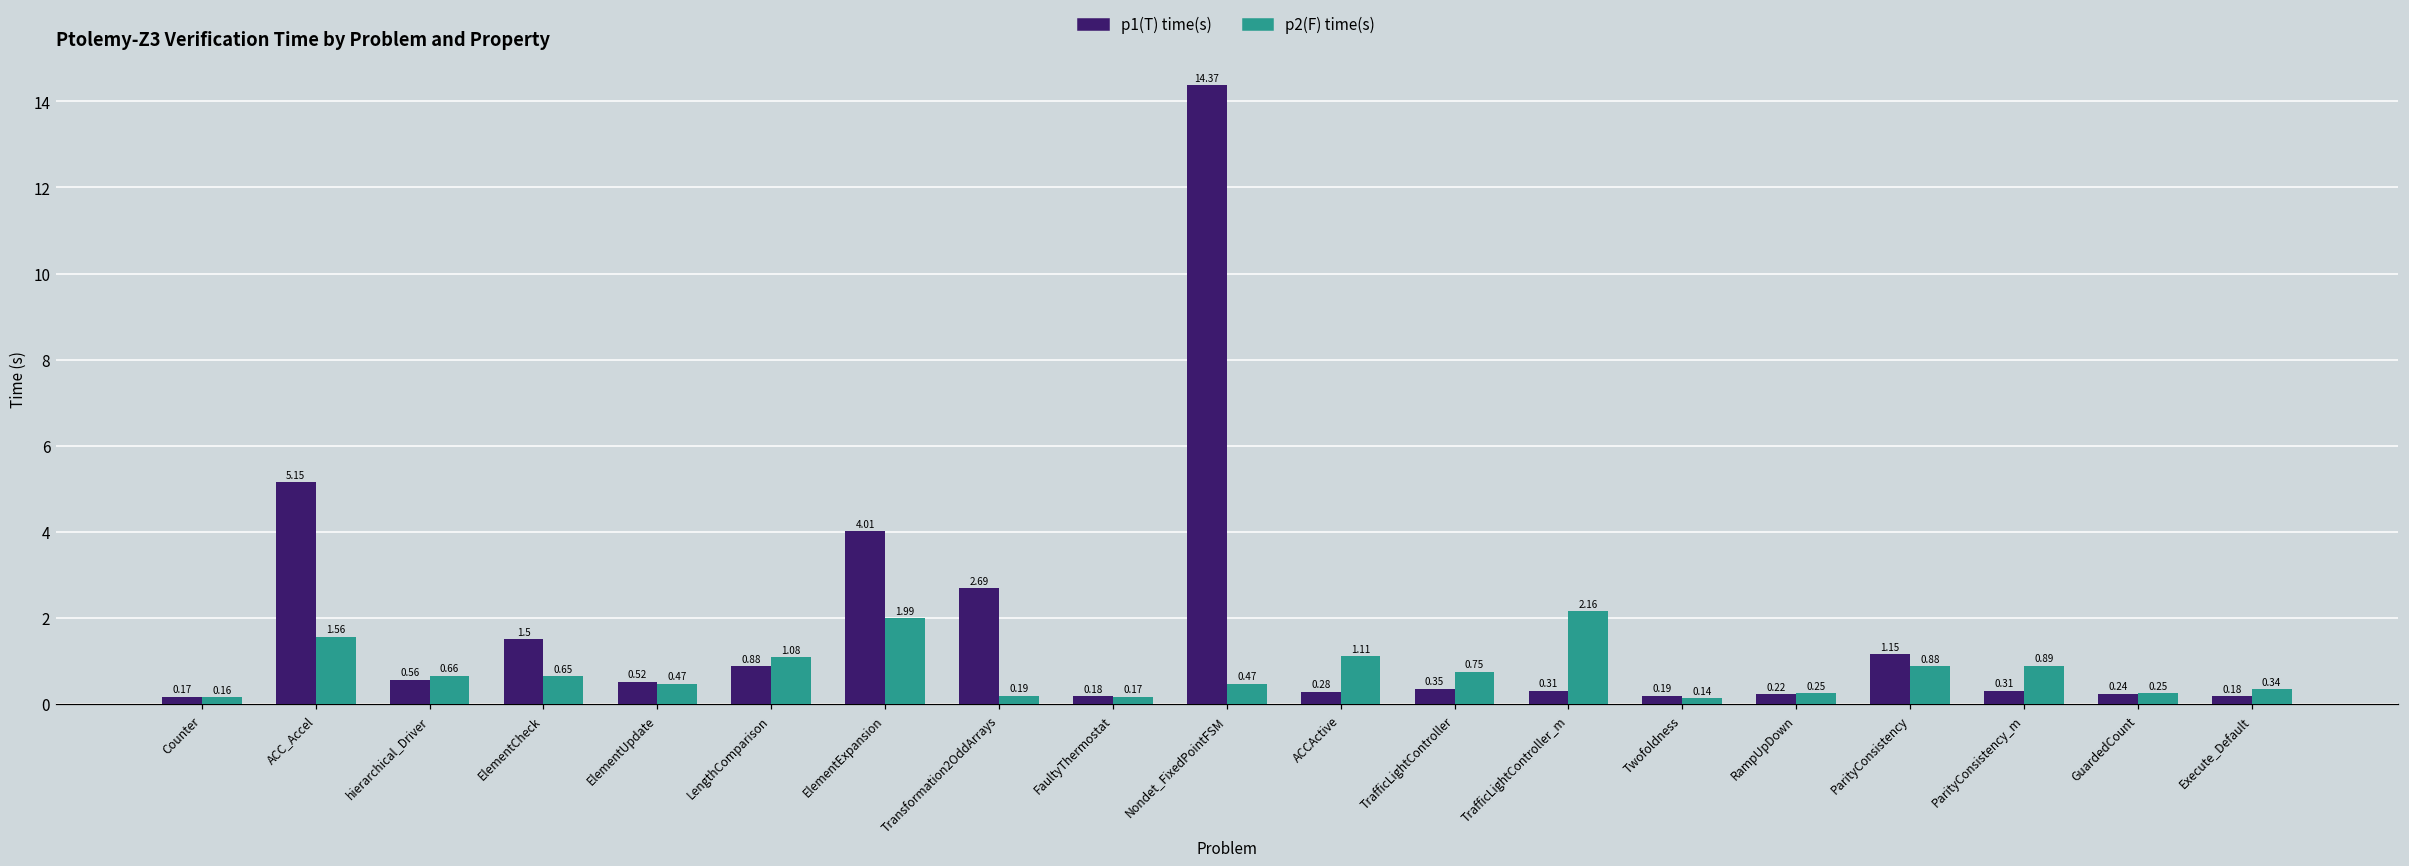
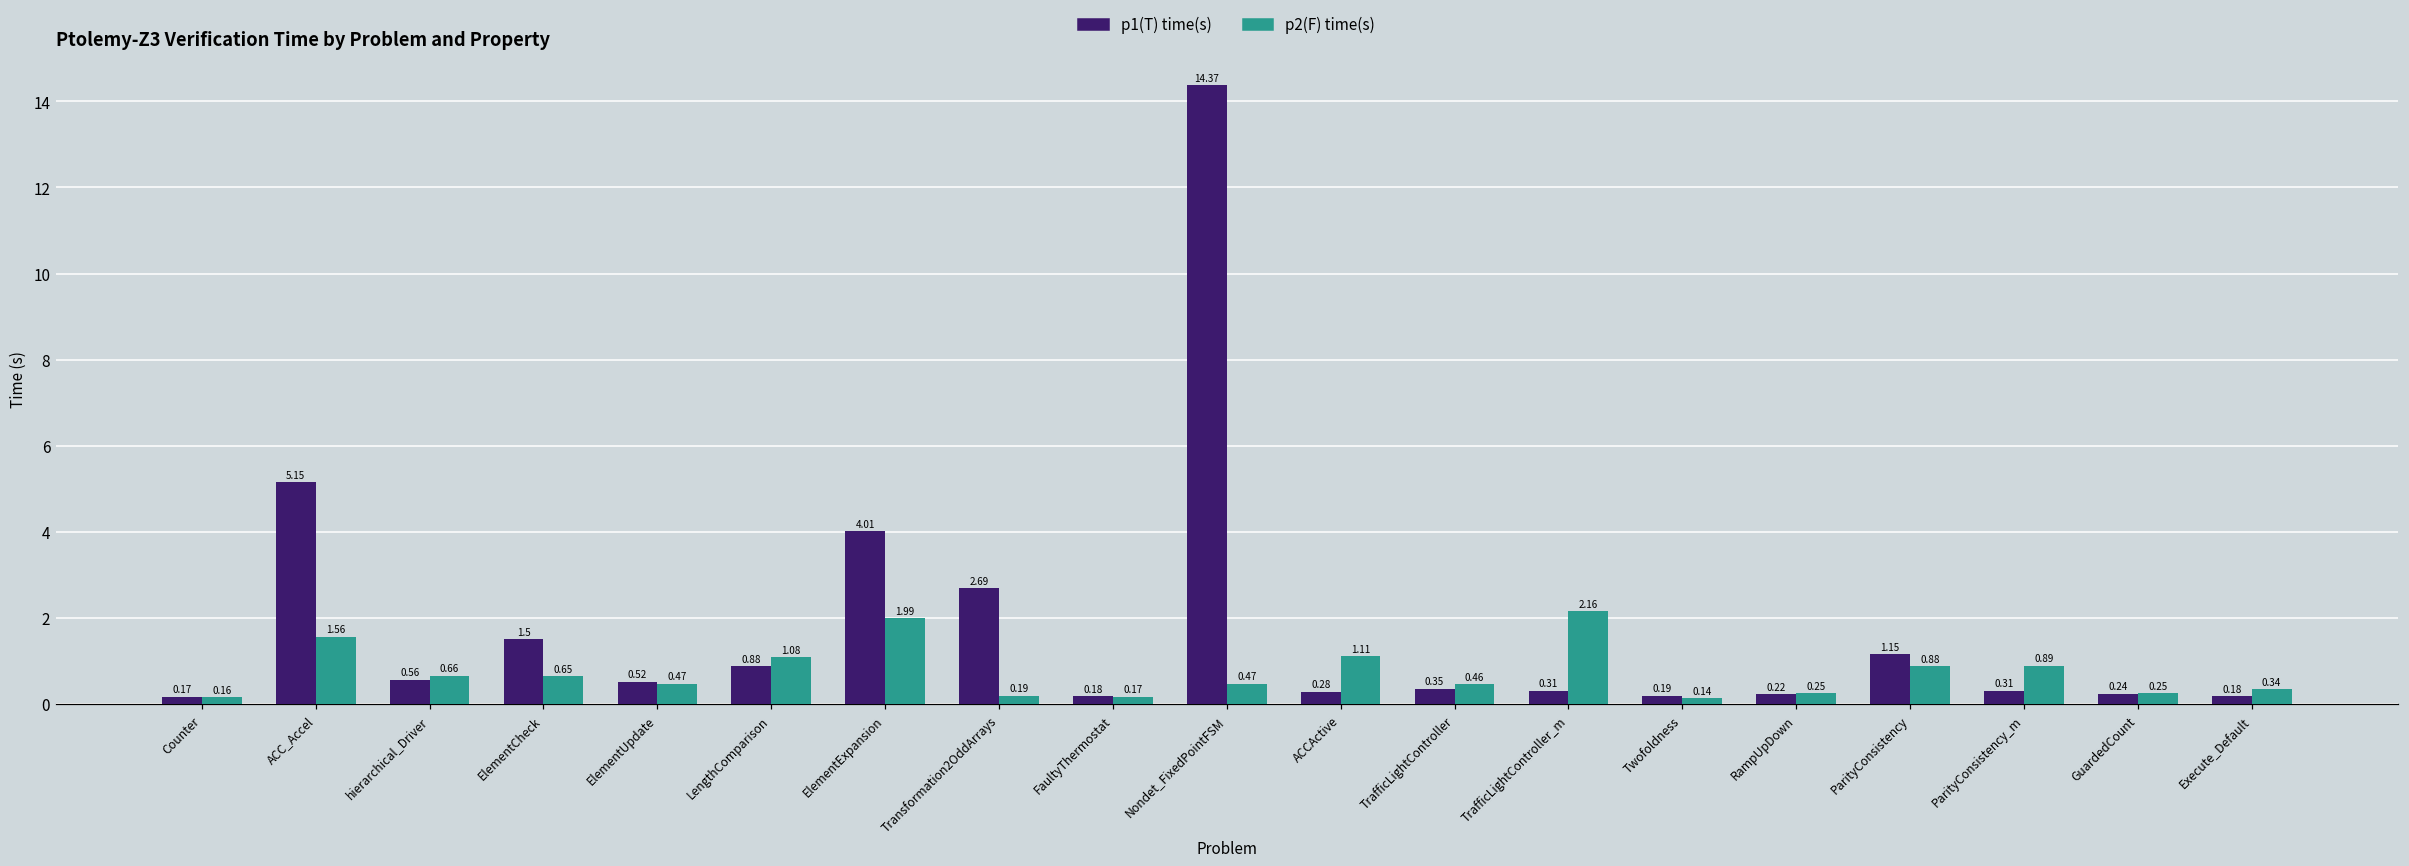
p2(F) time(s), TrafficLightController: 0.75 -> 0.46
